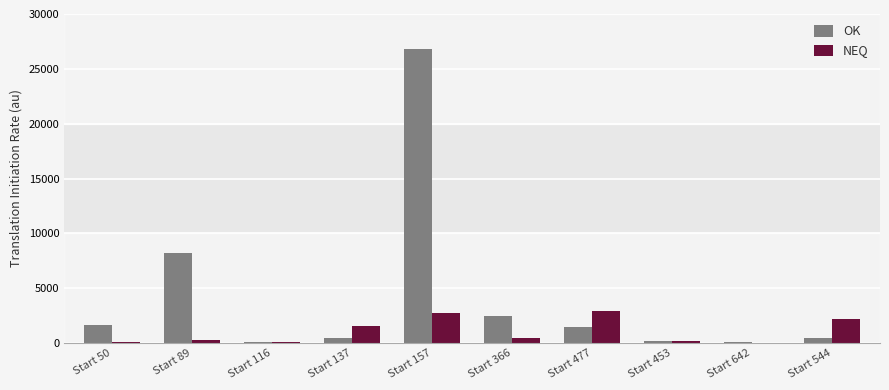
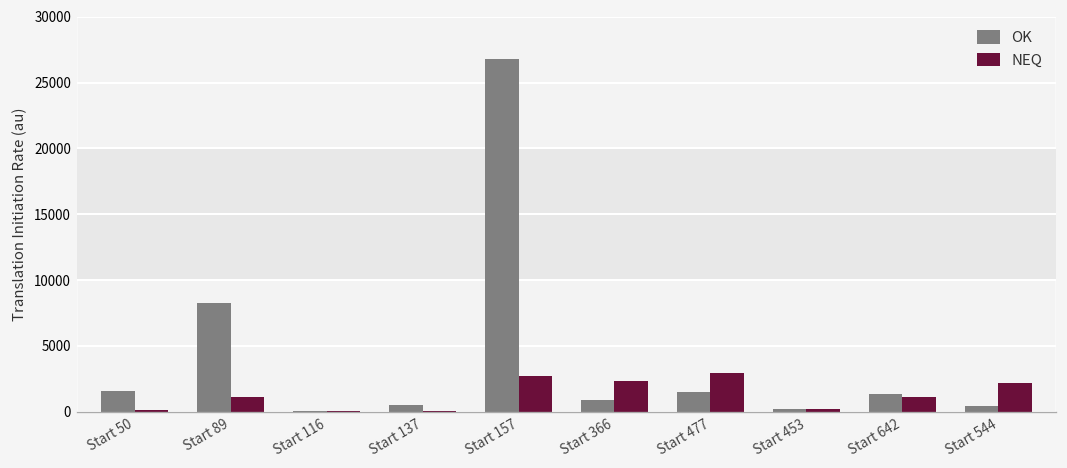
NEQ, Start 89: 200 -> 1100
NEQ, Start 137: 1500 -> 100
OK, Start 366: 2500 -> 900
NEQ, Start 366: 500 -> 2300
OK, Start 642: 100 -> 1300
NEQ, Start 642: 0 -> 1100
